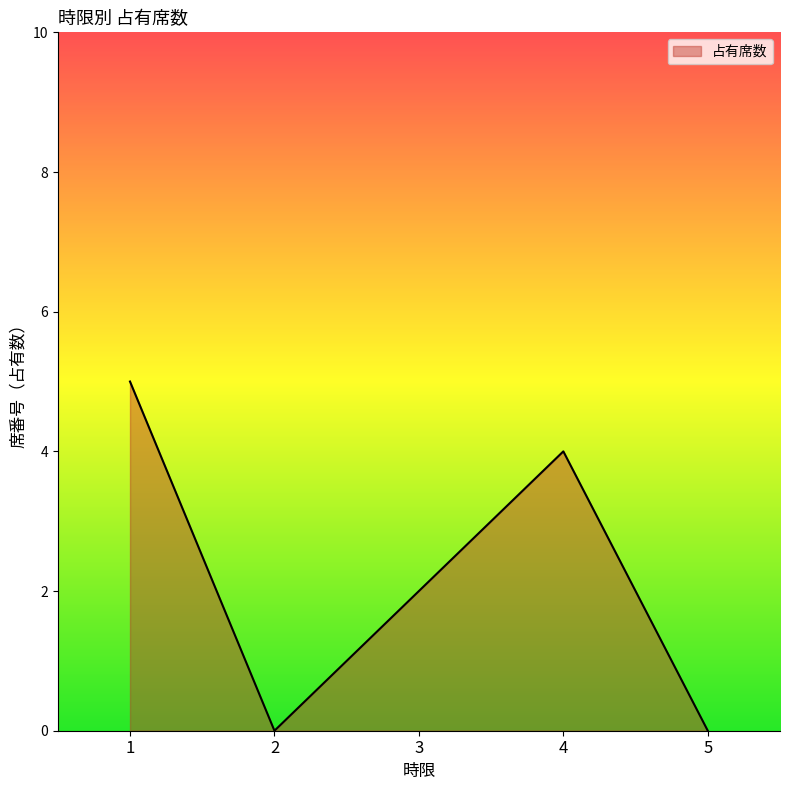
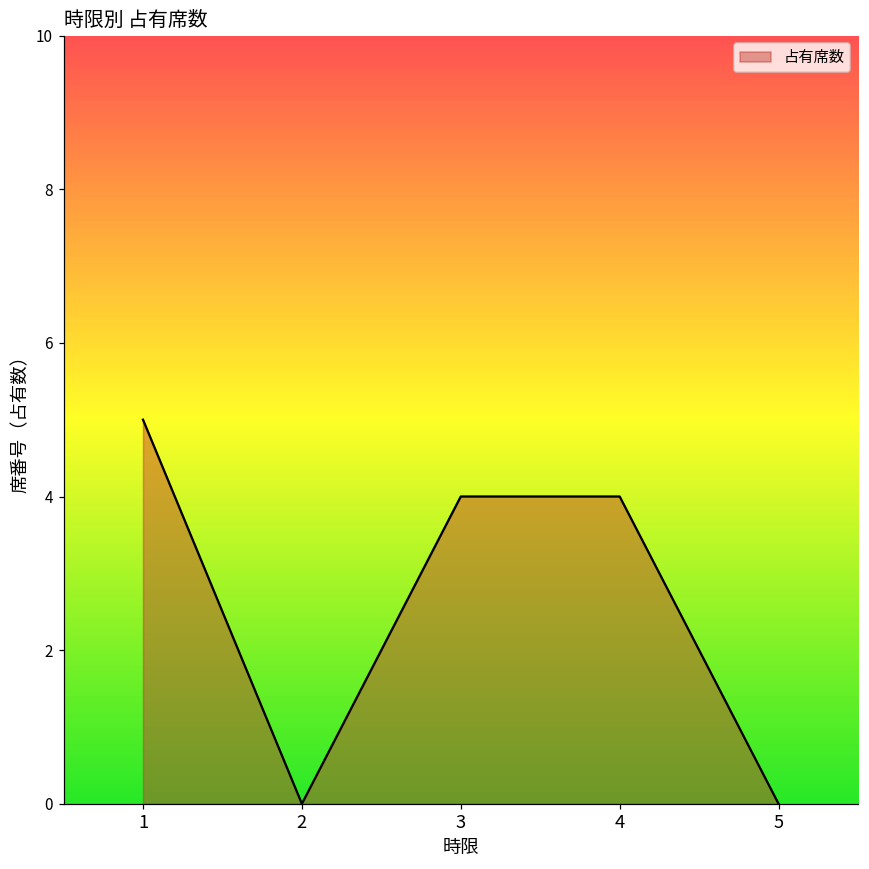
3: 2 -> 4
